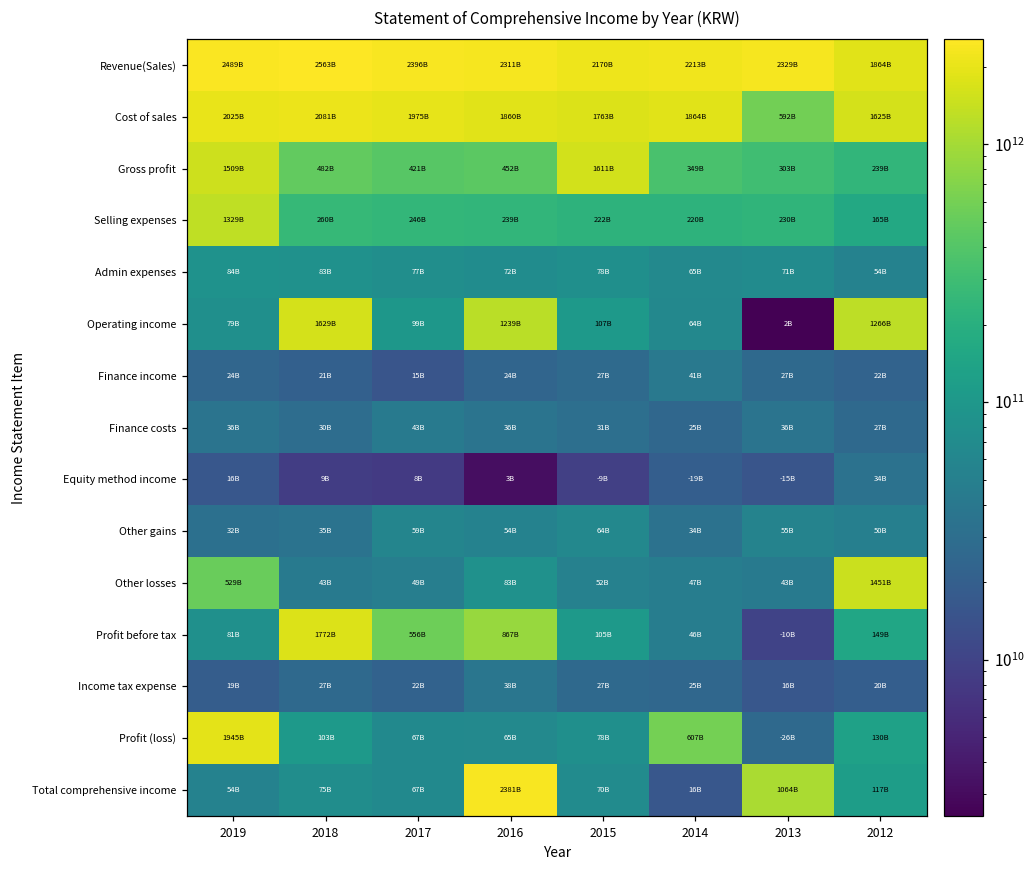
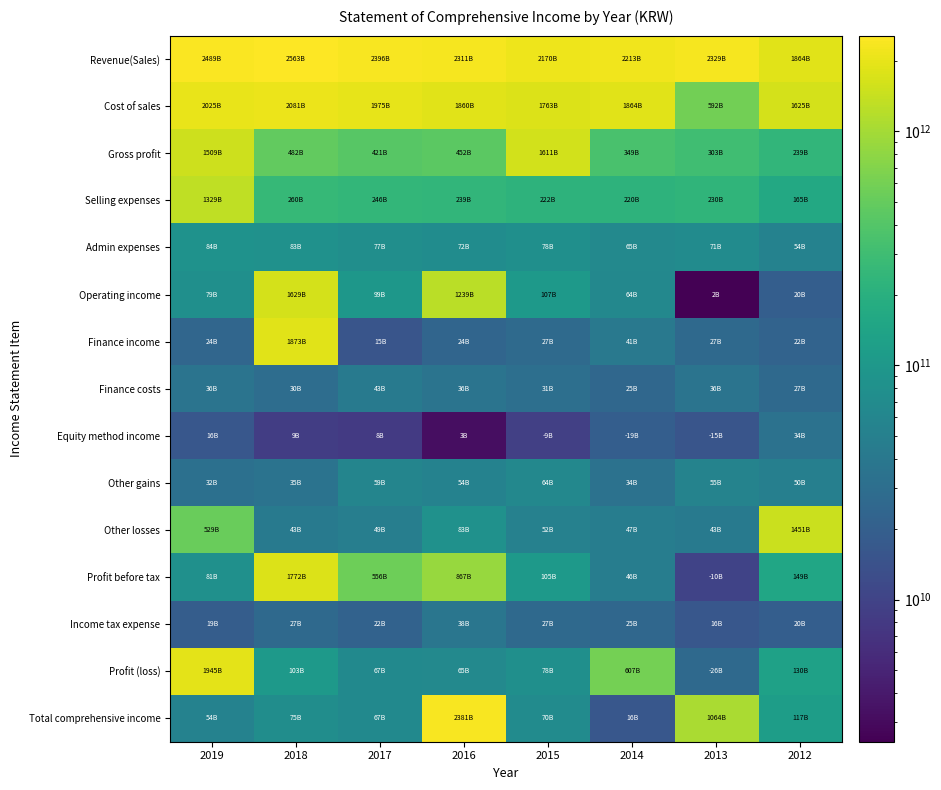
Operating income, 2012: 1266B -> 20B
Finance income, 2018: 21B -> 1873B
